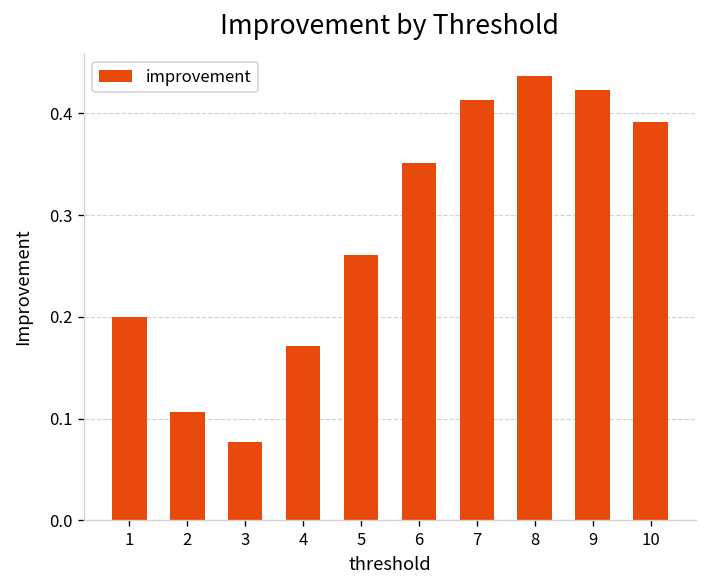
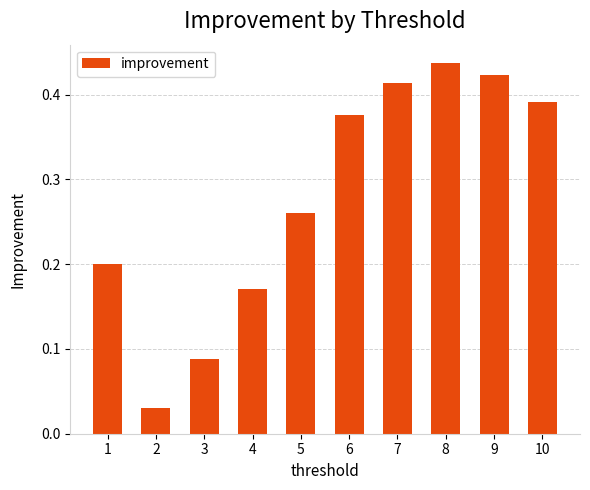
2: 0.11 -> 0.03
3: 0.08 -> 0.09
6: 0.35 -> 0.38
